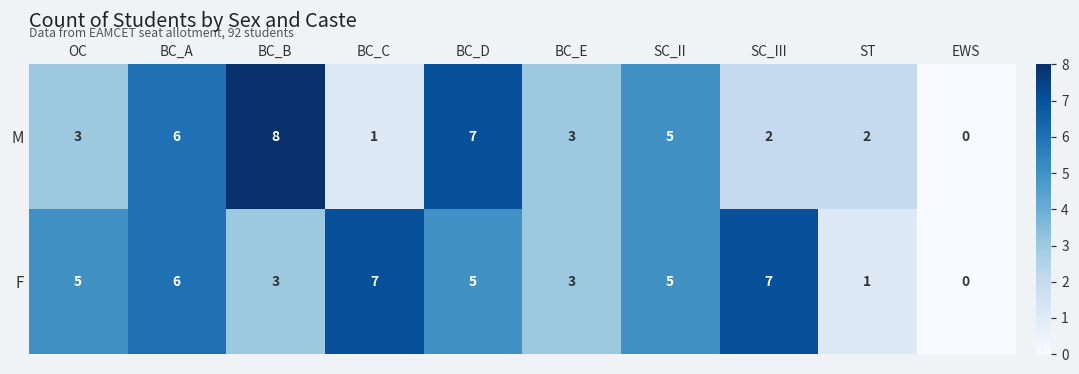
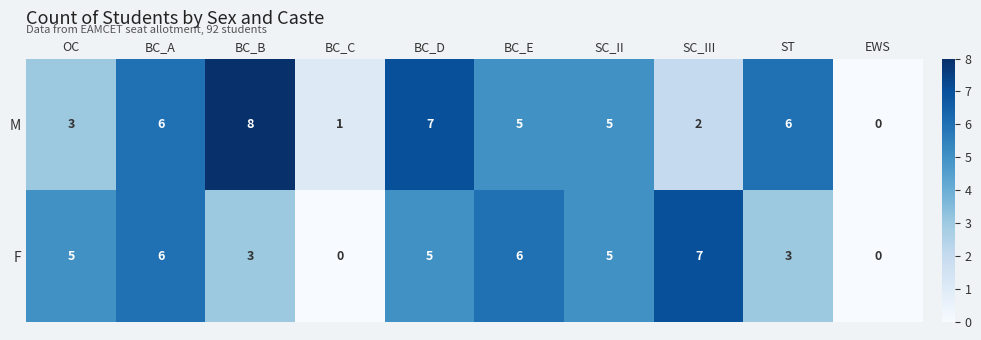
M, BC_E: 3 -> 5
M, ST: 2 -> 6
F, BC_C: 7 -> 0
F, BC_E: 3 -> 6
F, ST: 1 -> 3
